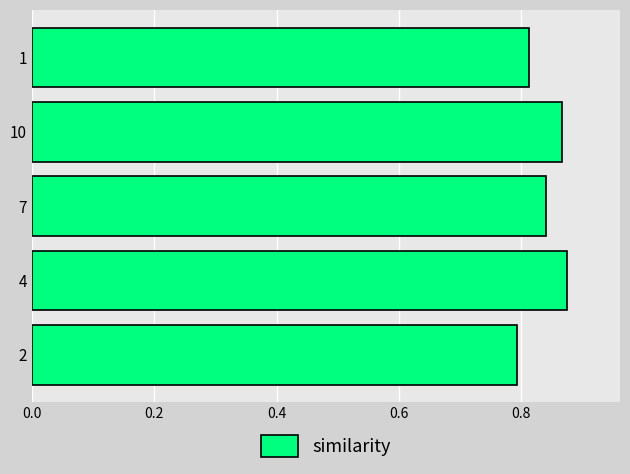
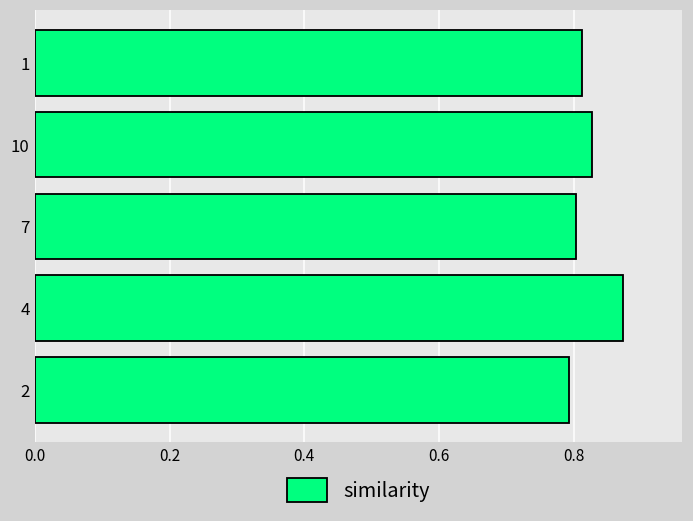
10: 0.87 -> 0.83
7: 0.84 -> 0.80
